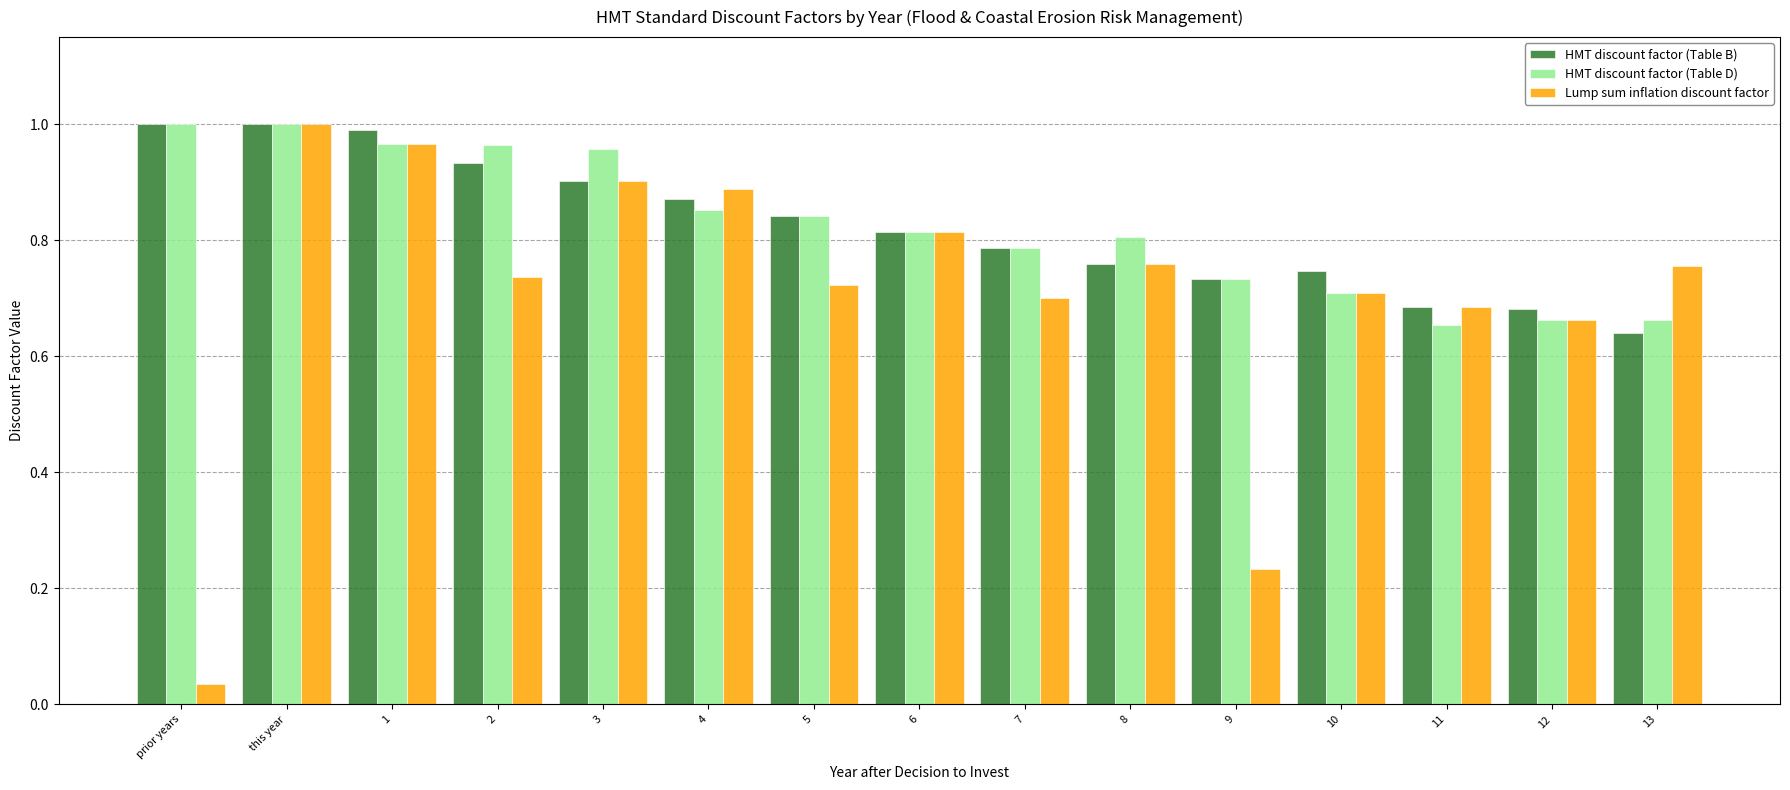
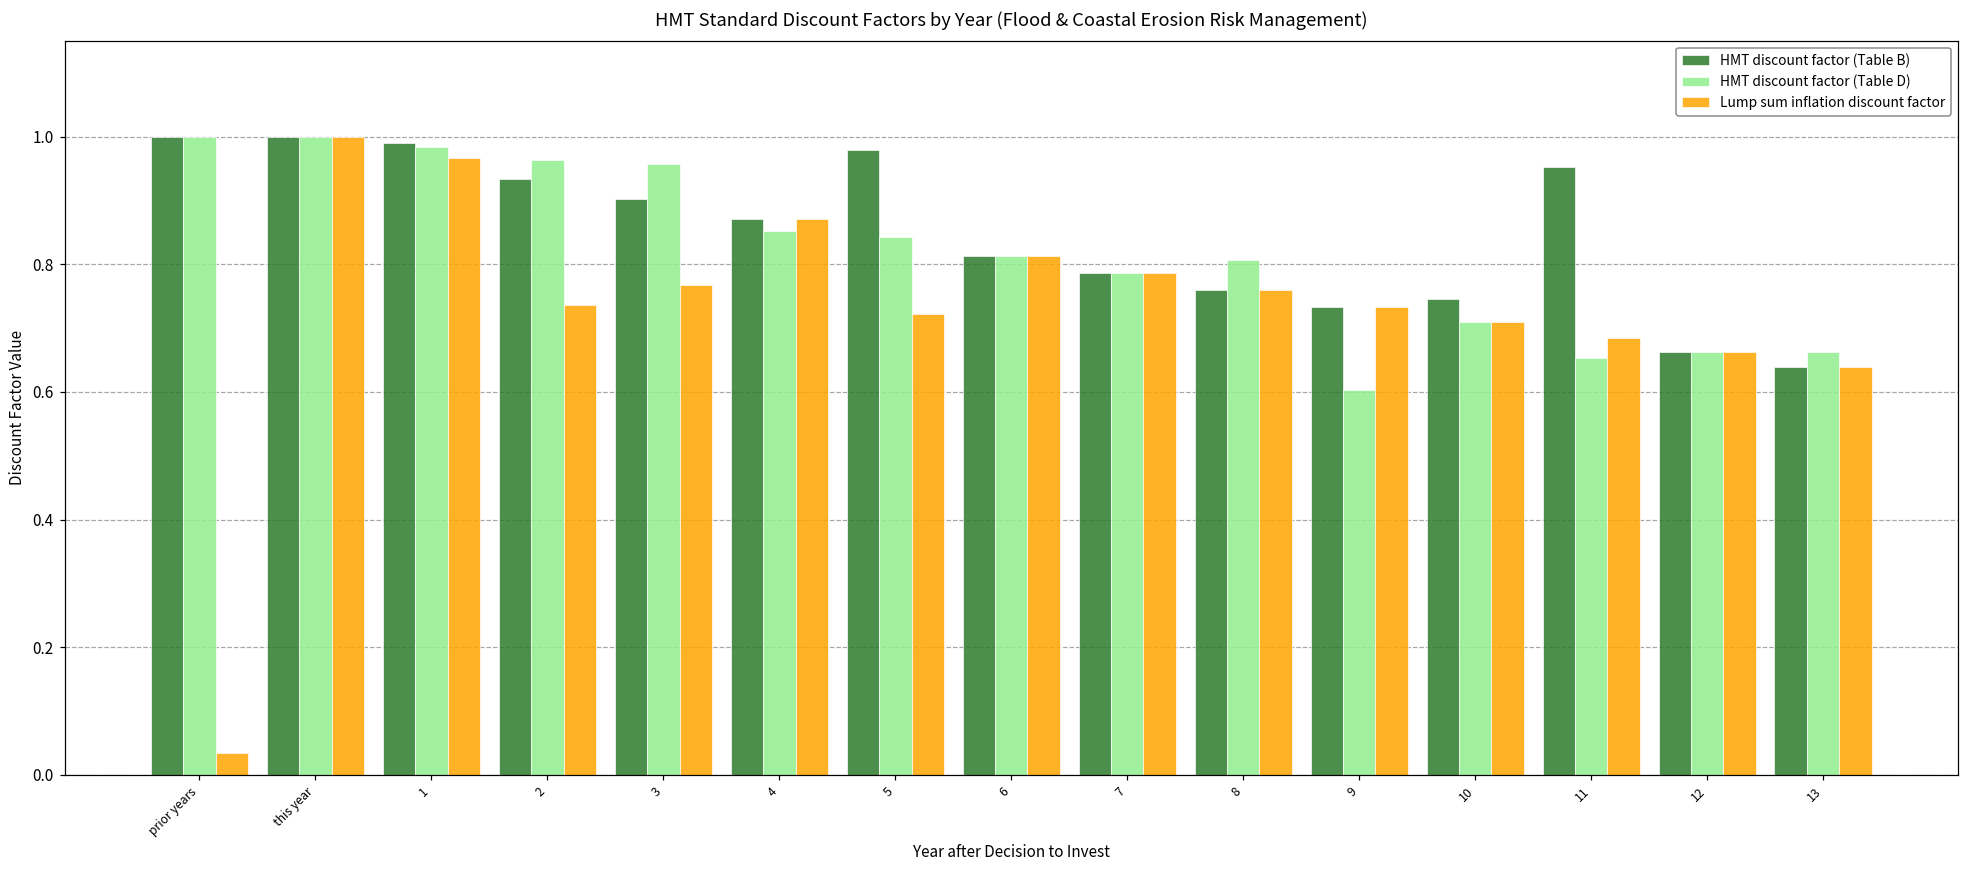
HMT discount factor (Table D), 1: 0.97 -> 0.98
Lump sum inflation discount factor, 3: 0.90 -> 0.77
Lump sum inflation discount factor, 4: 0.89 -> 0.87
HMT discount factor (Table B), 5: 0.84 -> 0.98
Lump sum inflation discount factor, 7: 0.70 -> 0.79
HMT discount factor (Table D), 9: 0.73 -> 0.60
Lump sum inflation discount factor, 9: 0.23 -> 0.73
HMT discount factor (Table B), 11: 0.68 -> 0.95
HMT discount factor (Table B), 12: 0.68 -> 0.66
Lump sum inflation discount factor, 13: 0.75 -> 0.64
